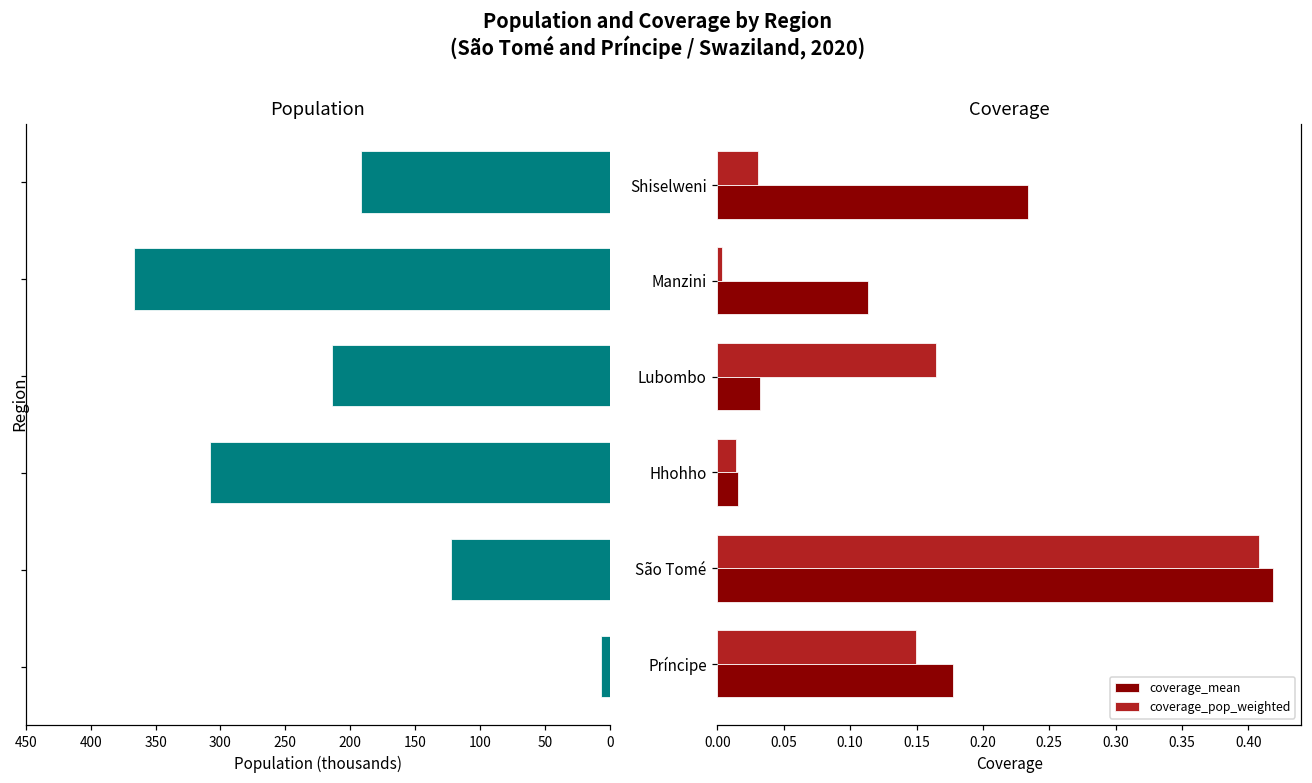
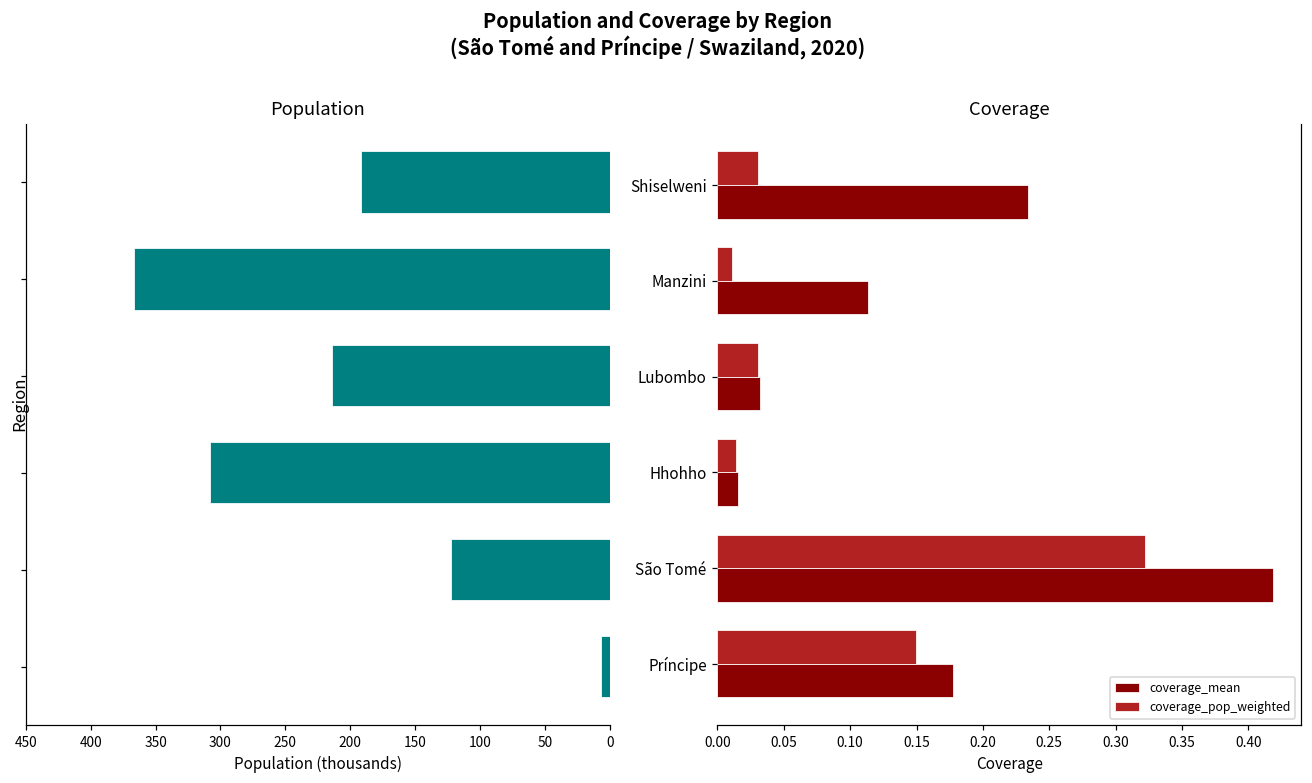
Coverage, coverage_pop_weighted, Manzini: 0.004 -> 0.011
Coverage, coverage_pop_weighted, Lubombo: 0.165 -> 0.031
Coverage, coverage_pop_weighted, São Tomé: 0.408 -> 0.322
